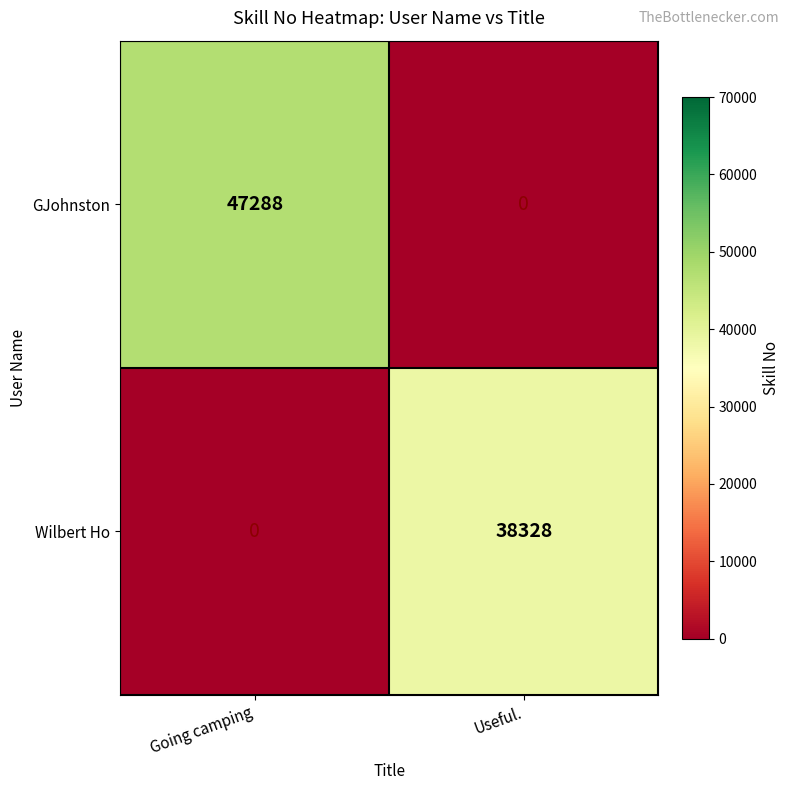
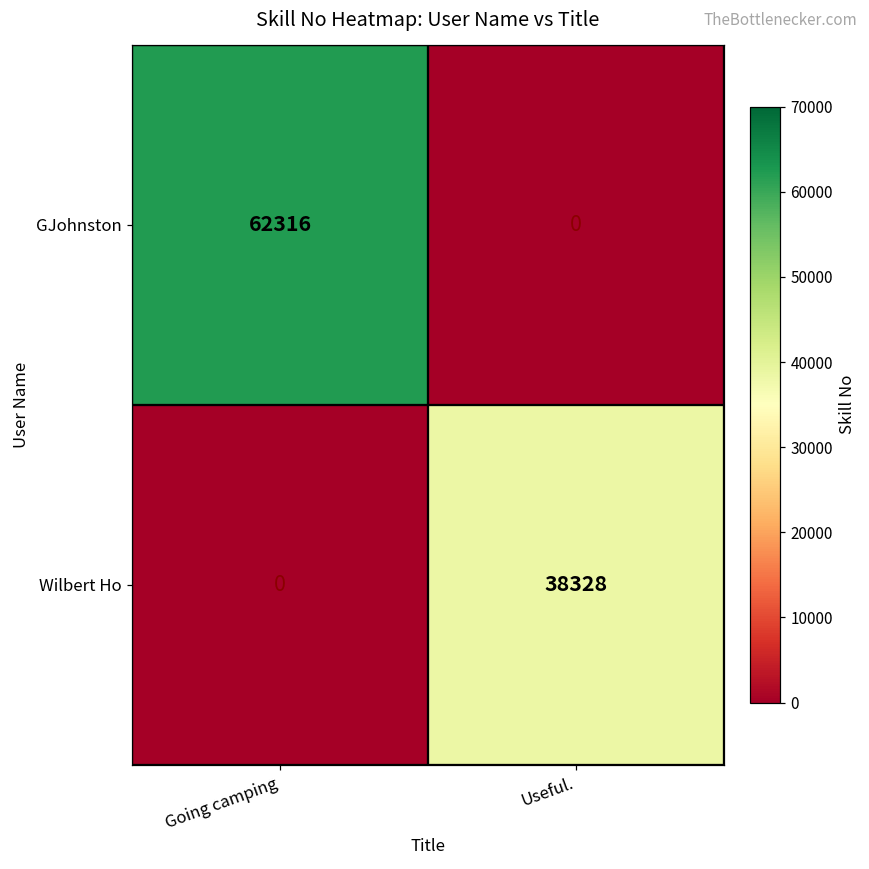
GJohnston, Going camping: 47288 -> 62316
